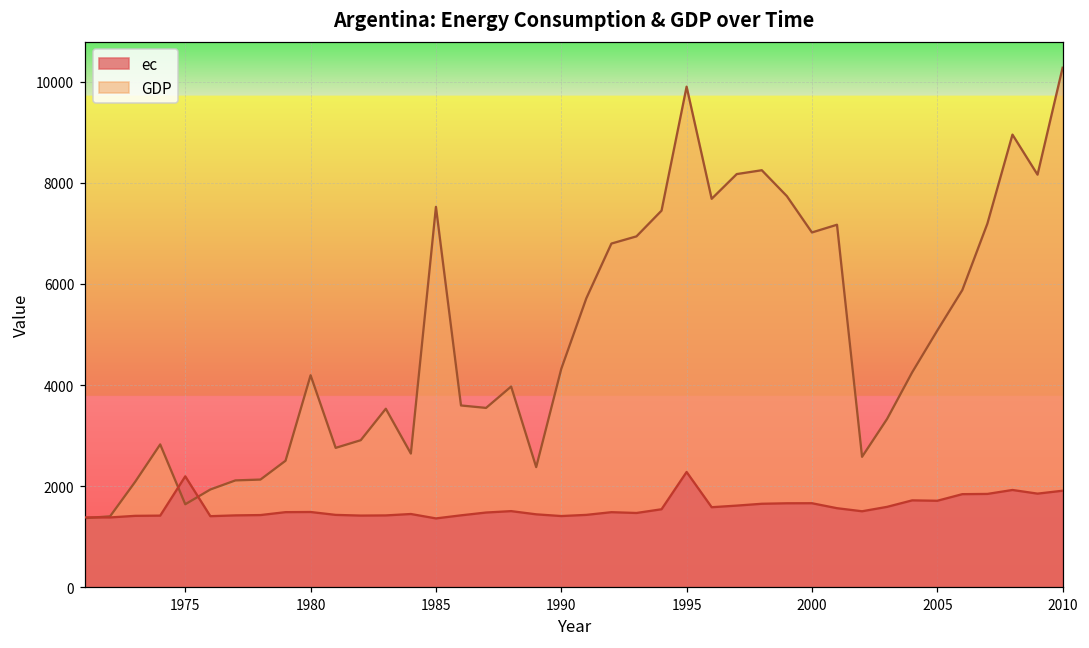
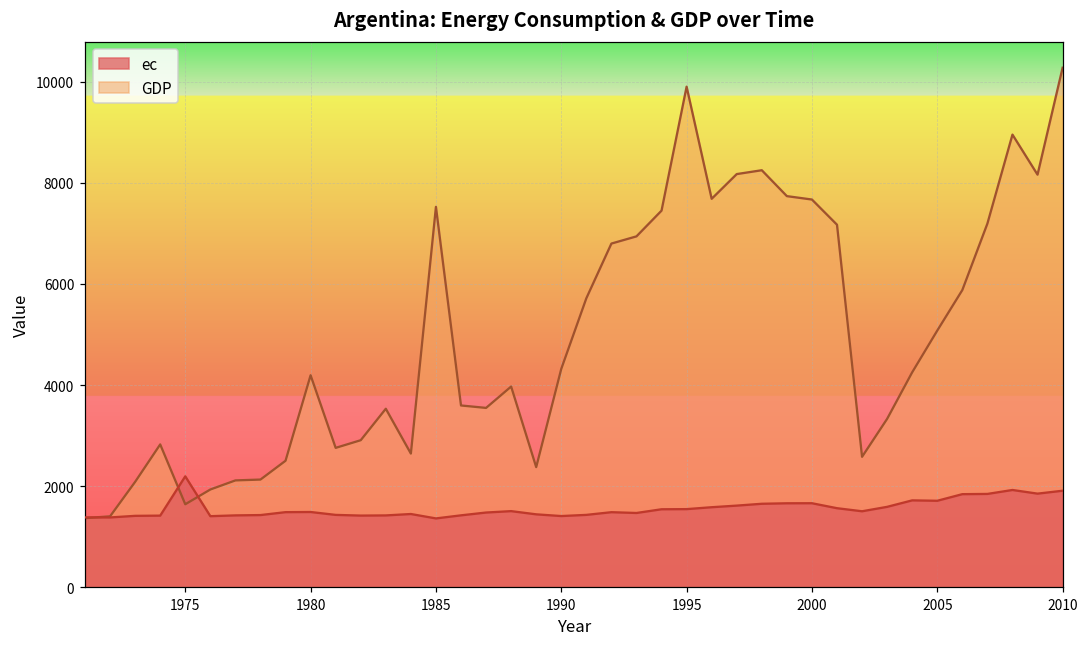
ec, 1995: 2300 -> 1500
GDP, 2000: 7000 -> 7700
